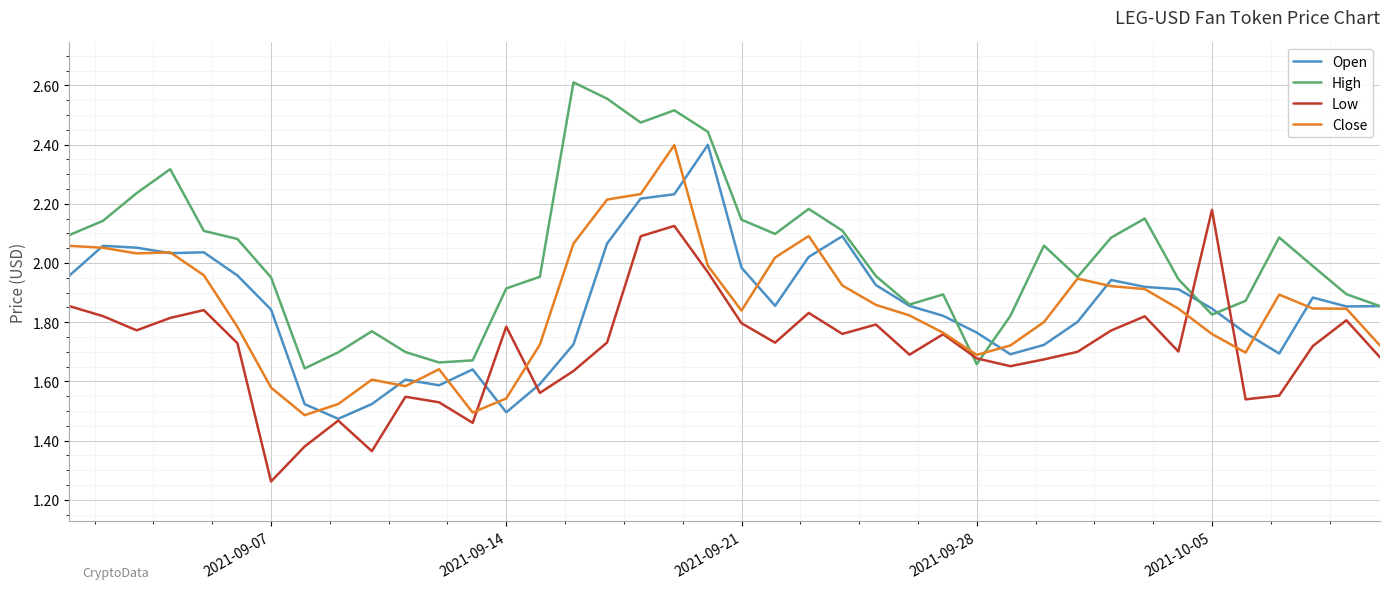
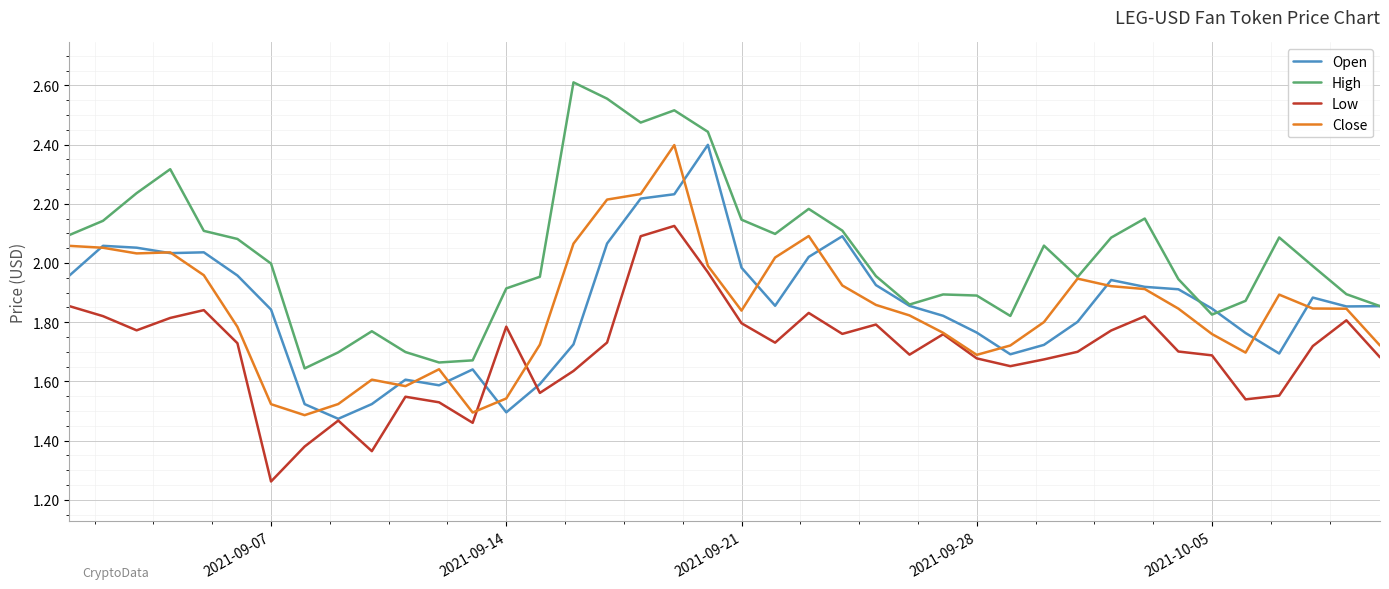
High, 2021-09-07: 1.95 -> 2.00
Close, 2021-09-07: 1.58 -> 1.52
High, 2021-09-28: 1.66 -> 1.89
Low, 2021-10-05: 2.18 -> 1.69
